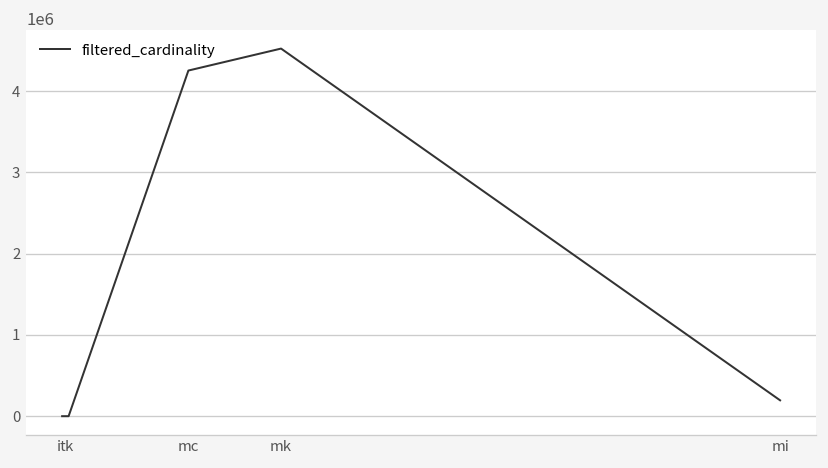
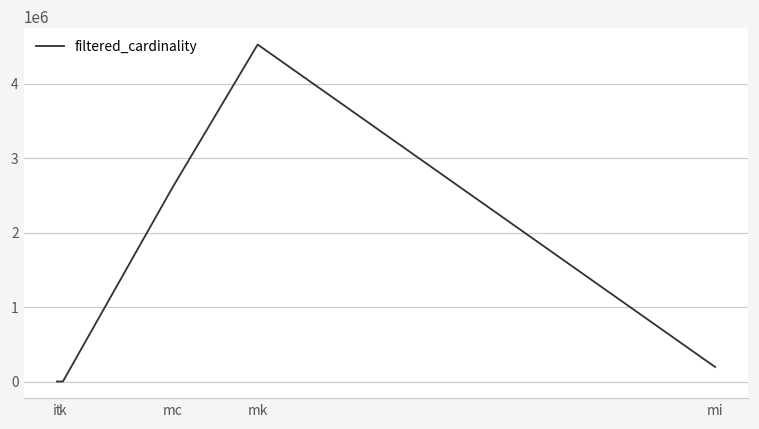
mc: 4300000 -> 2600000
